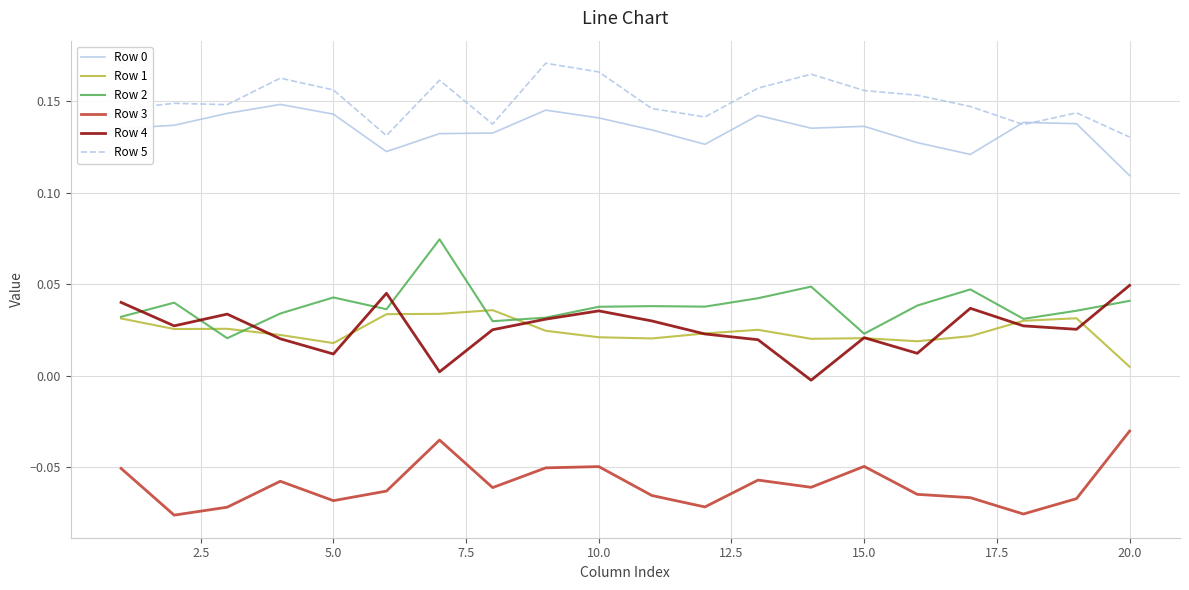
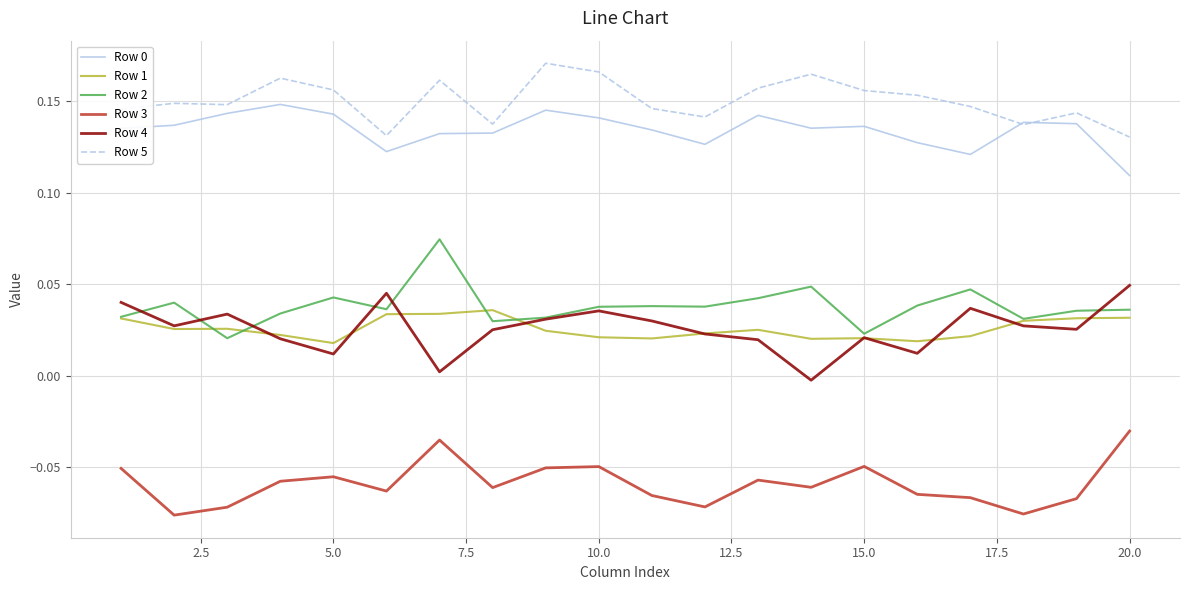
Row 3, 5.0: -0.068 -> -0.055
Row 1, 20.0: 0.005 -> 0.032
Row 2, 20.0: 0.041 -> 0.036
